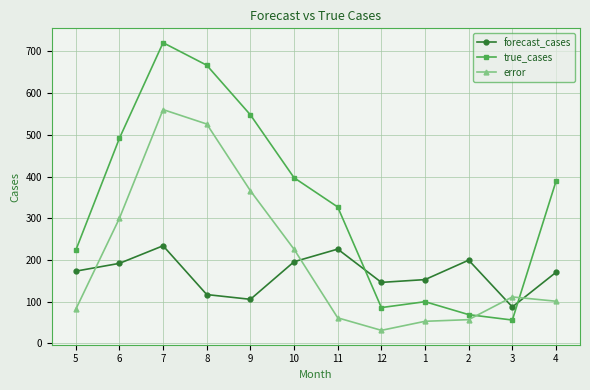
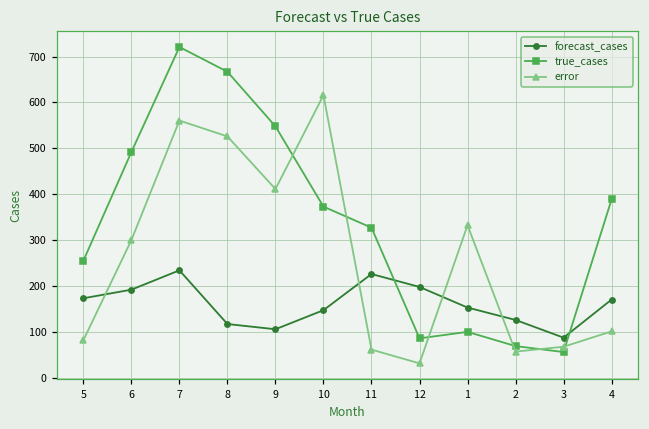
true_cases, 5: 220 -> 260
error, 9: 370 -> 410
forecast_cases, 10: 200 -> 150
true_cases, 10: 400 -> 370
error, 10: 230 -> 620
forecast_cases, 12: 150 -> 200
error, 1: 50 -> 330
forecast_cases, 2: 200 -> 130
error, 3: 110 -> 70
